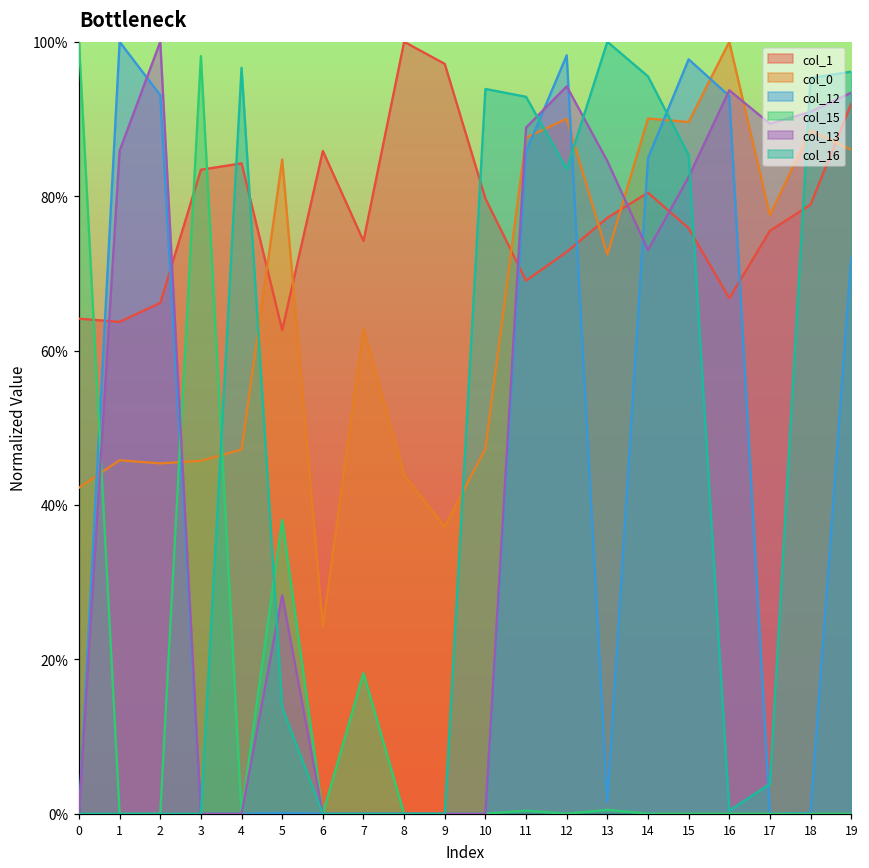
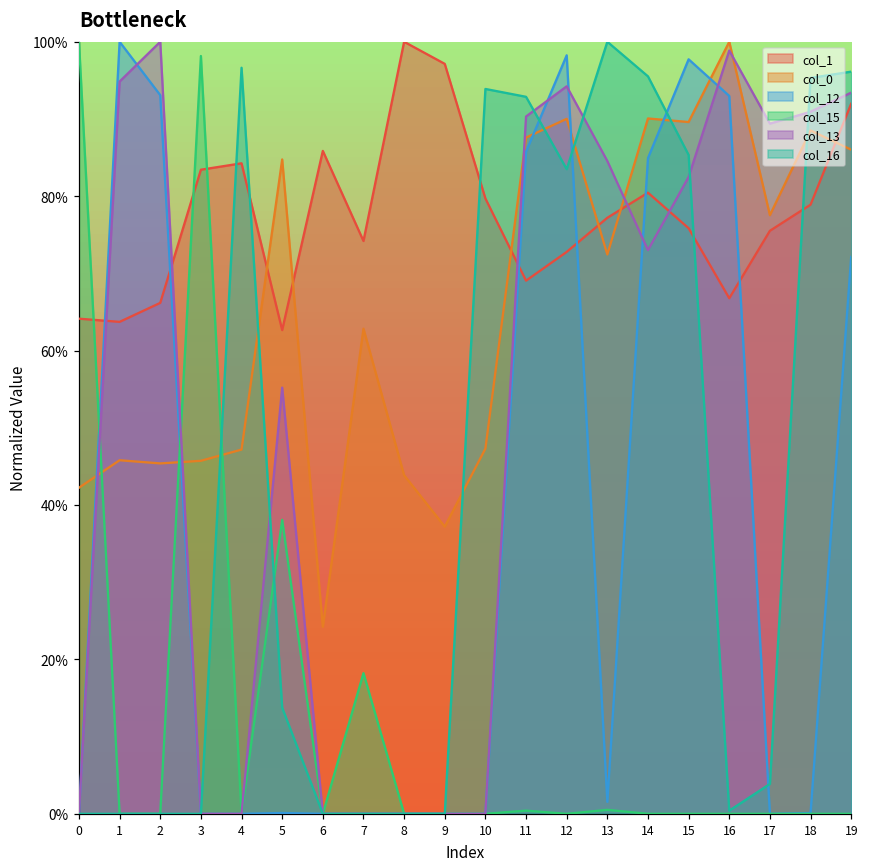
col_13, 1: 86% -> 95%
col_13, 5: 28% -> 55%
col_13, 11: 89% -> 90%
col_13, 16: 94% -> 99%
